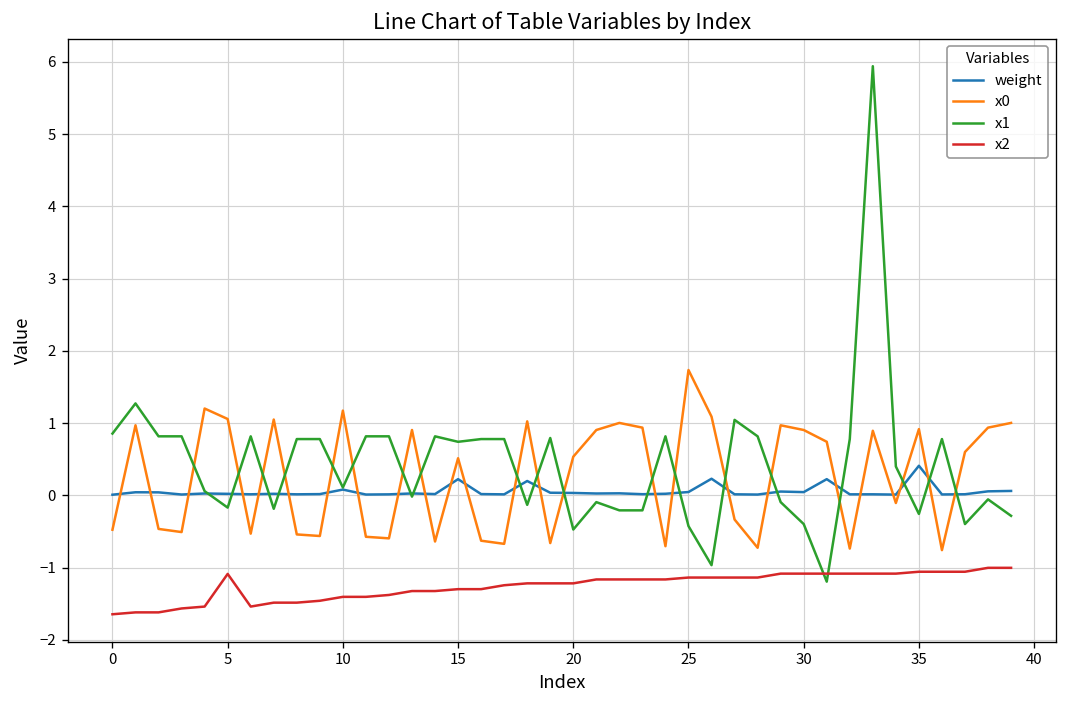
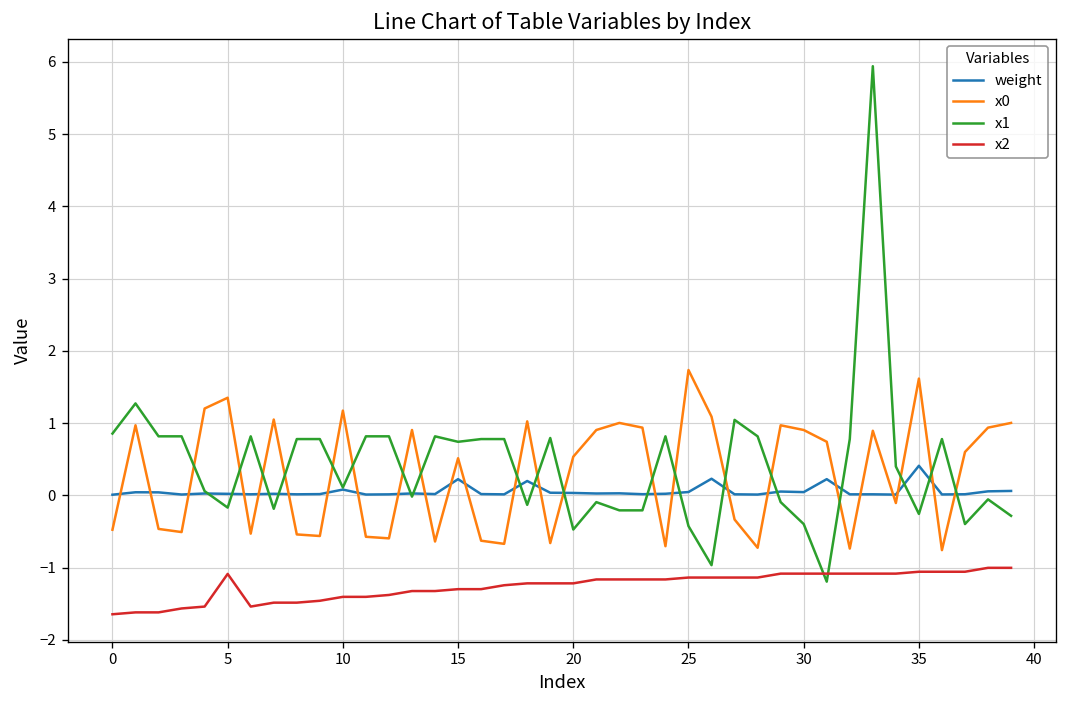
x0, 5: 1.1 -> 1.4
x0, 35: 0.9 -> 1.6
